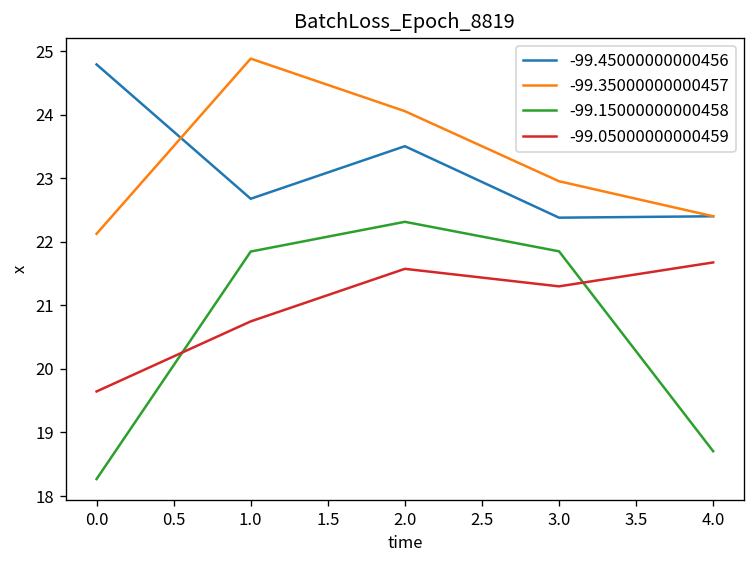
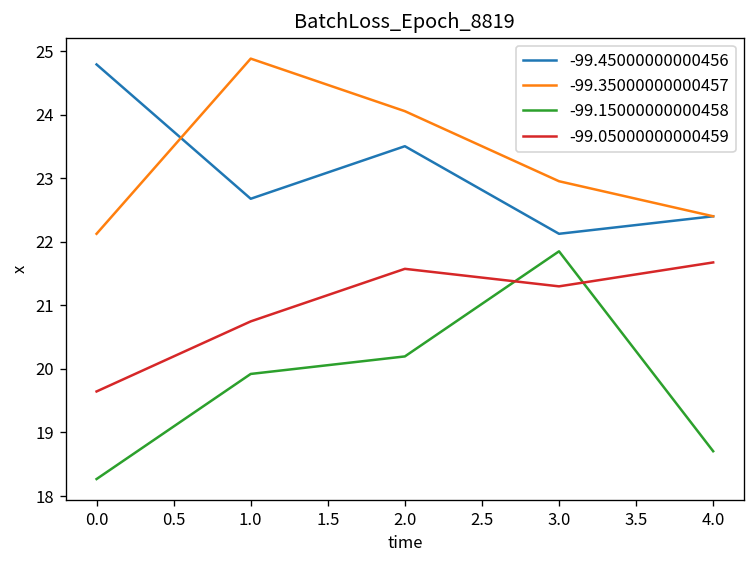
-99.15000000000458, 1.0: 21.8 -> 19.9
-99.15000000000458, 2.0: 22.3 -> 20.2
-99.45000000000456, 3.0: 22.4 -> 22.1
